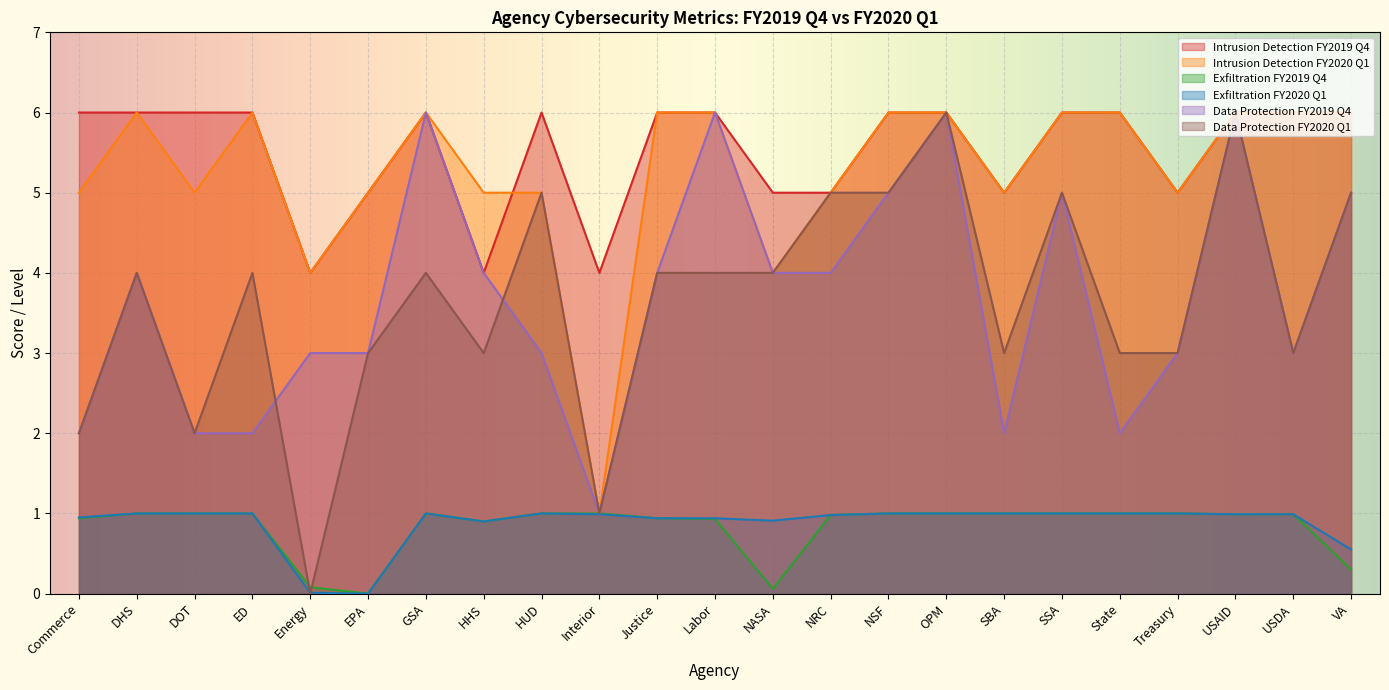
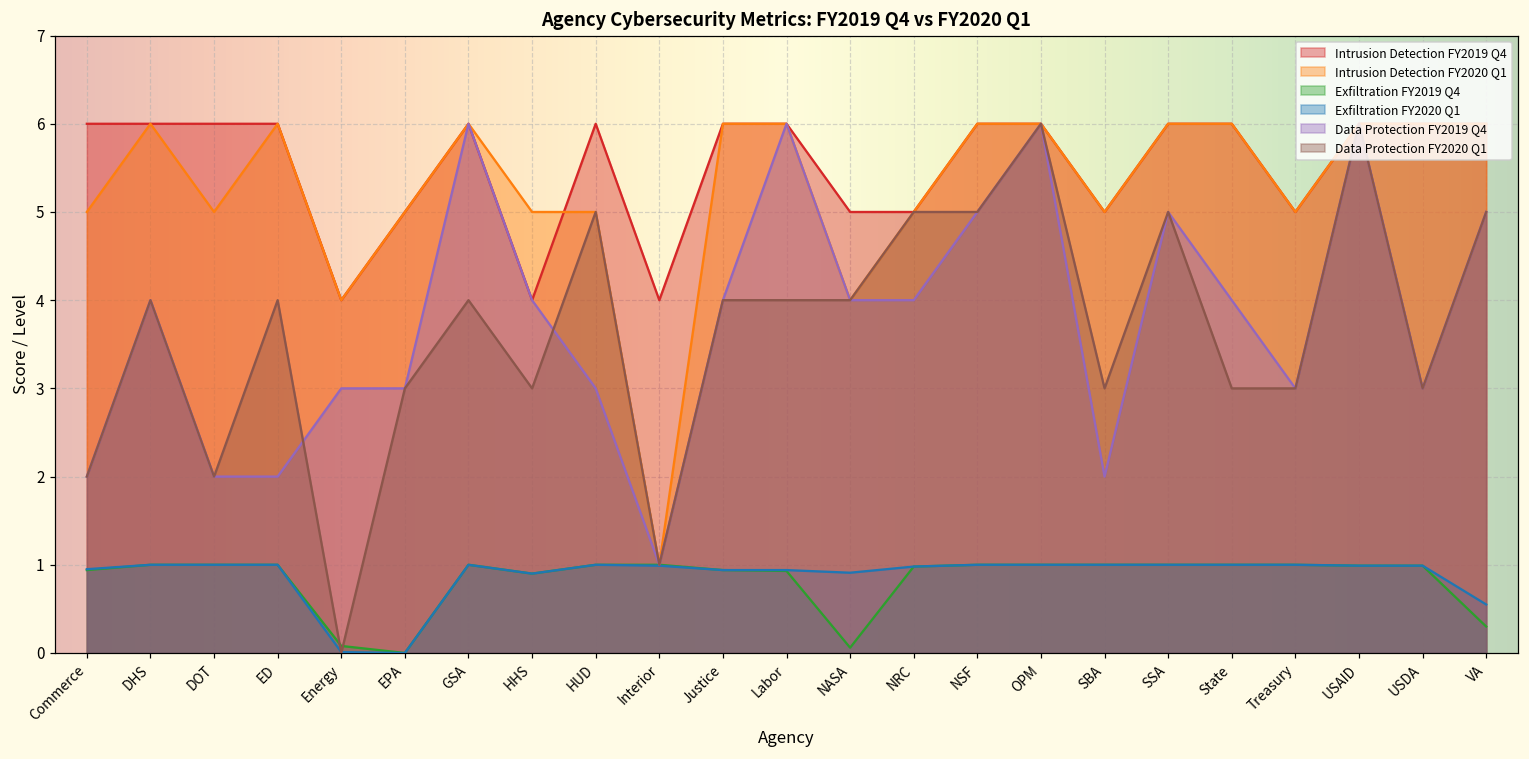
Data Protection FY2019 Q4, State: 2 -> 4
